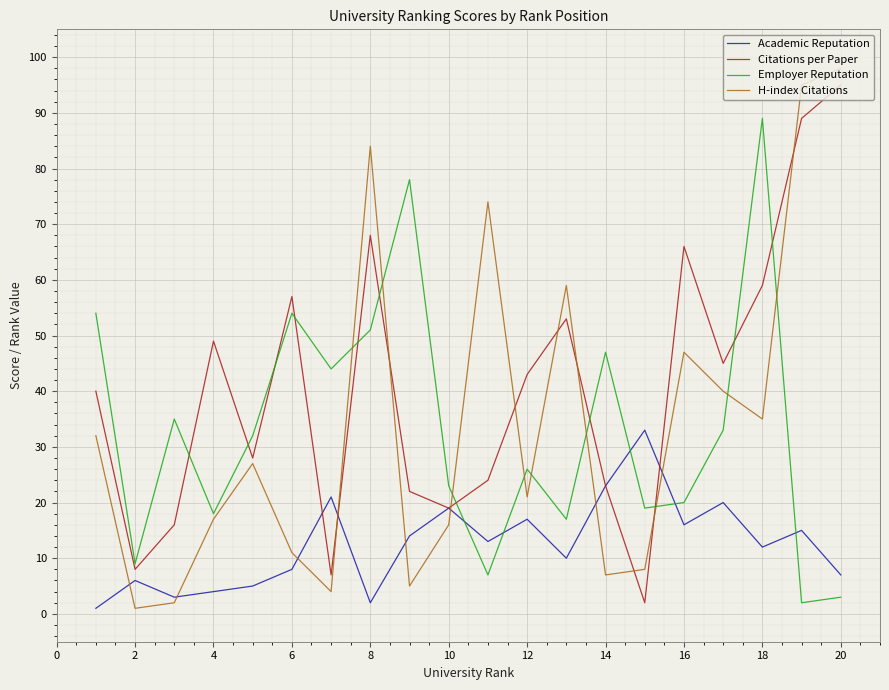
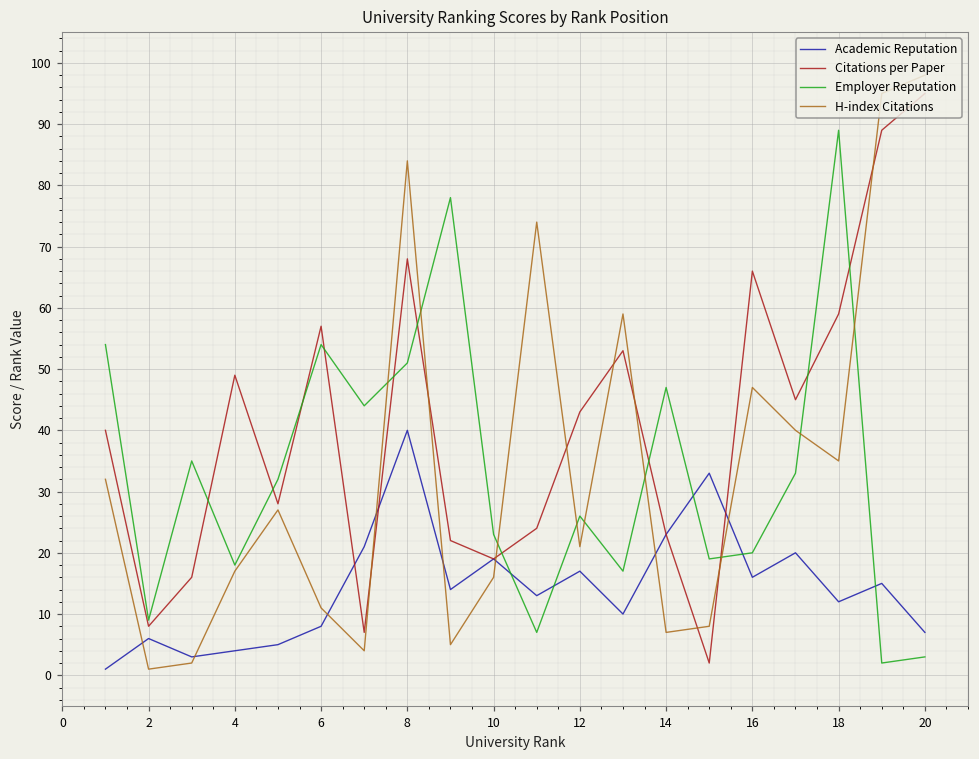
Academic Reputation, 8: 2 -> 40
